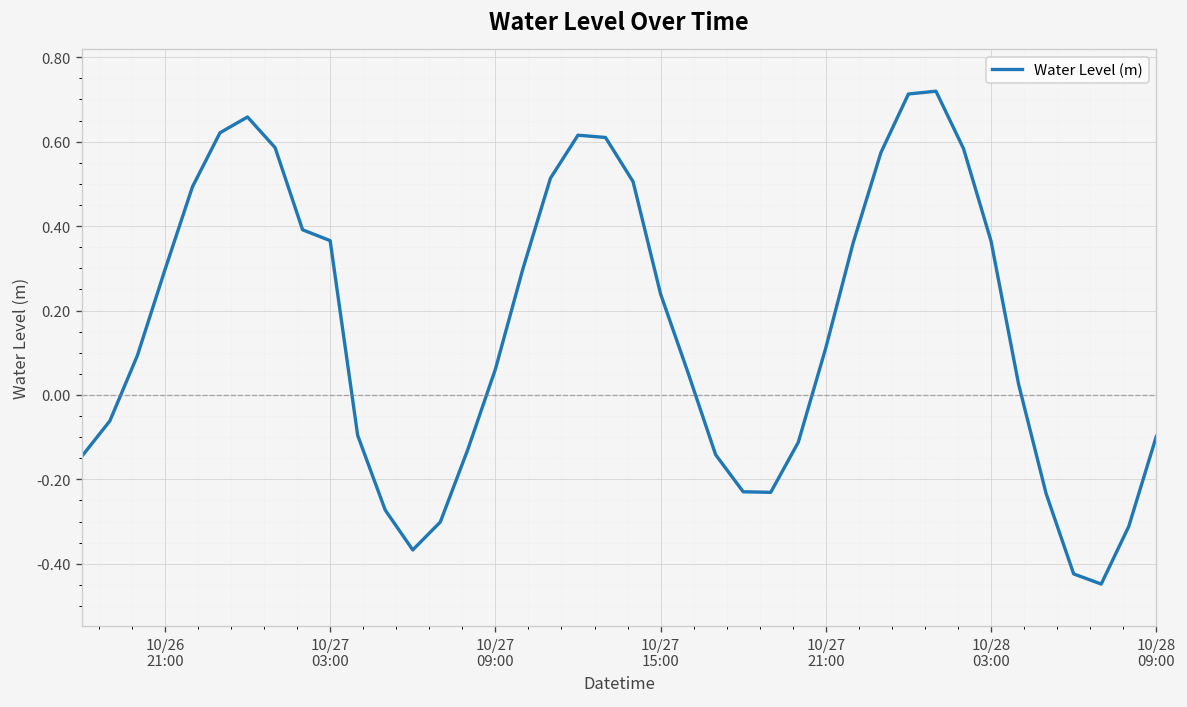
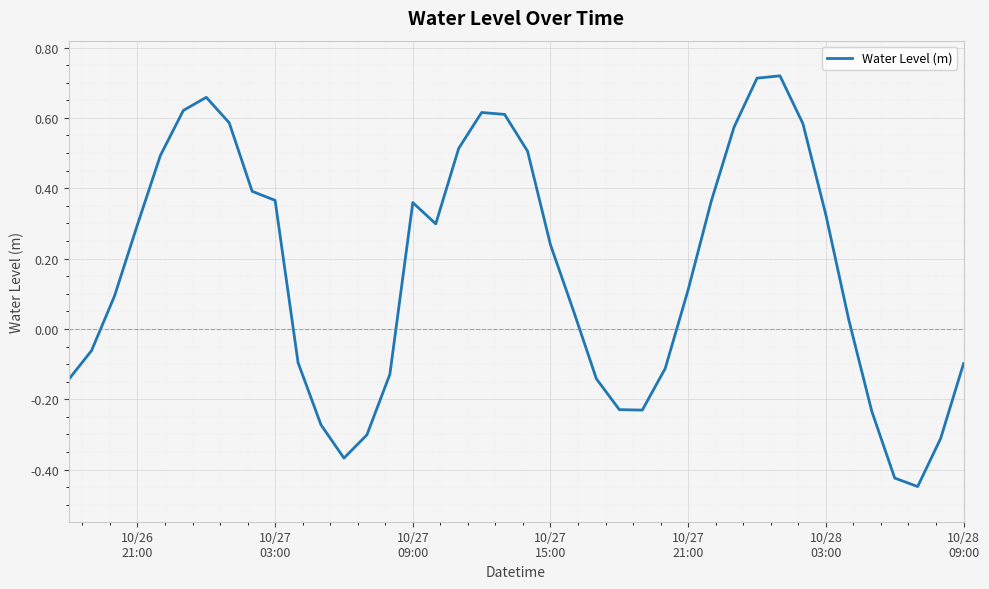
10/27 09:00: 0.06 -> 0.36
10/28 03:00: 0.36 -> 0.32
